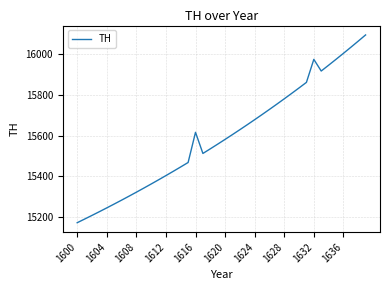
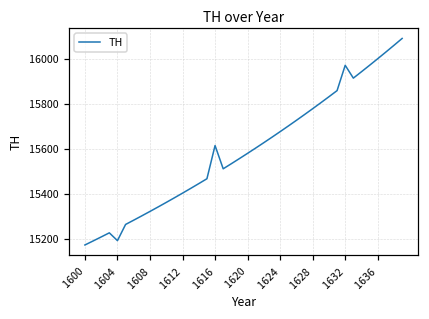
1604: 15250 -> 15190
